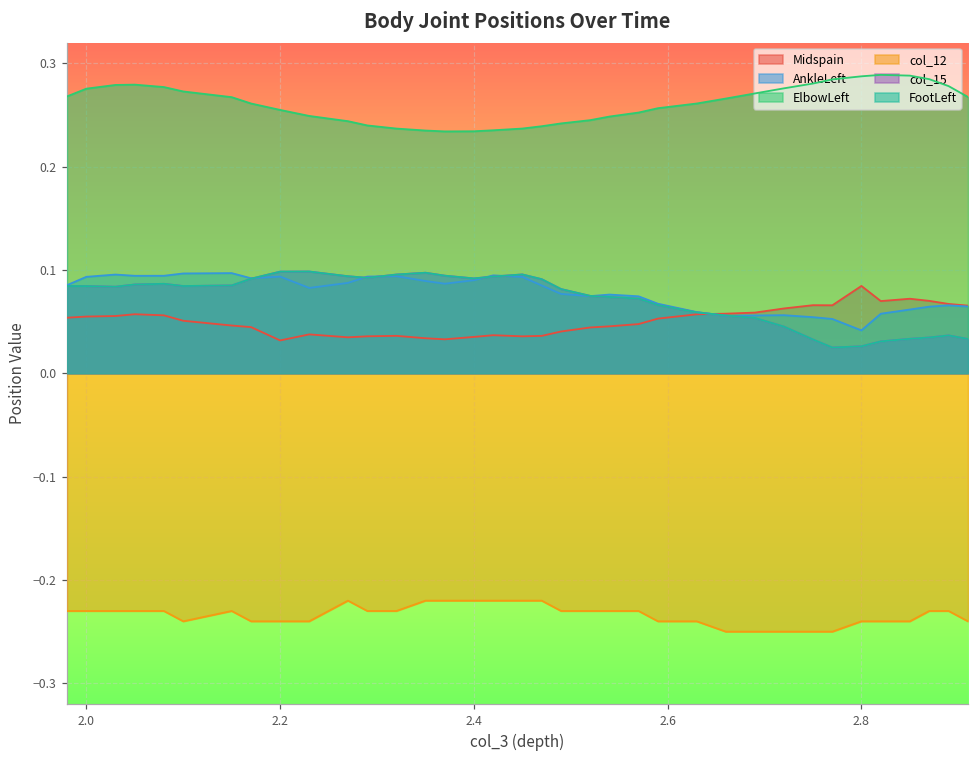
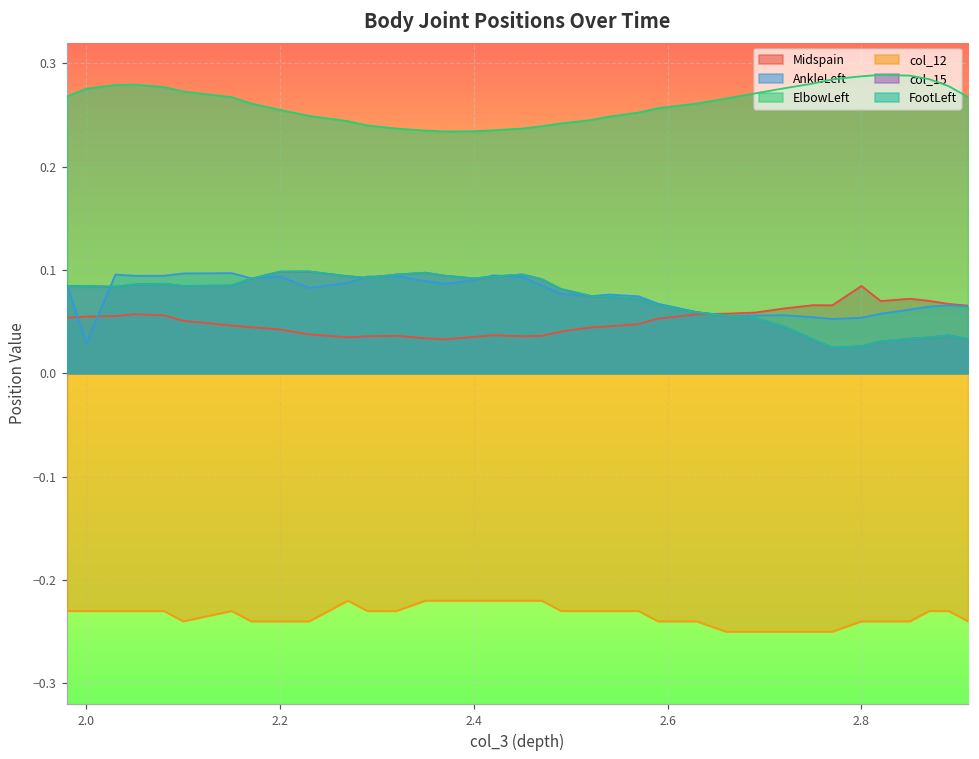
AnkleLeft, 2.0: 0.09 -> 0.03
Midspain, 2.2: 0.03 -> 0.04
AnkleLeft, 2.8: 0.04 -> 0.05
